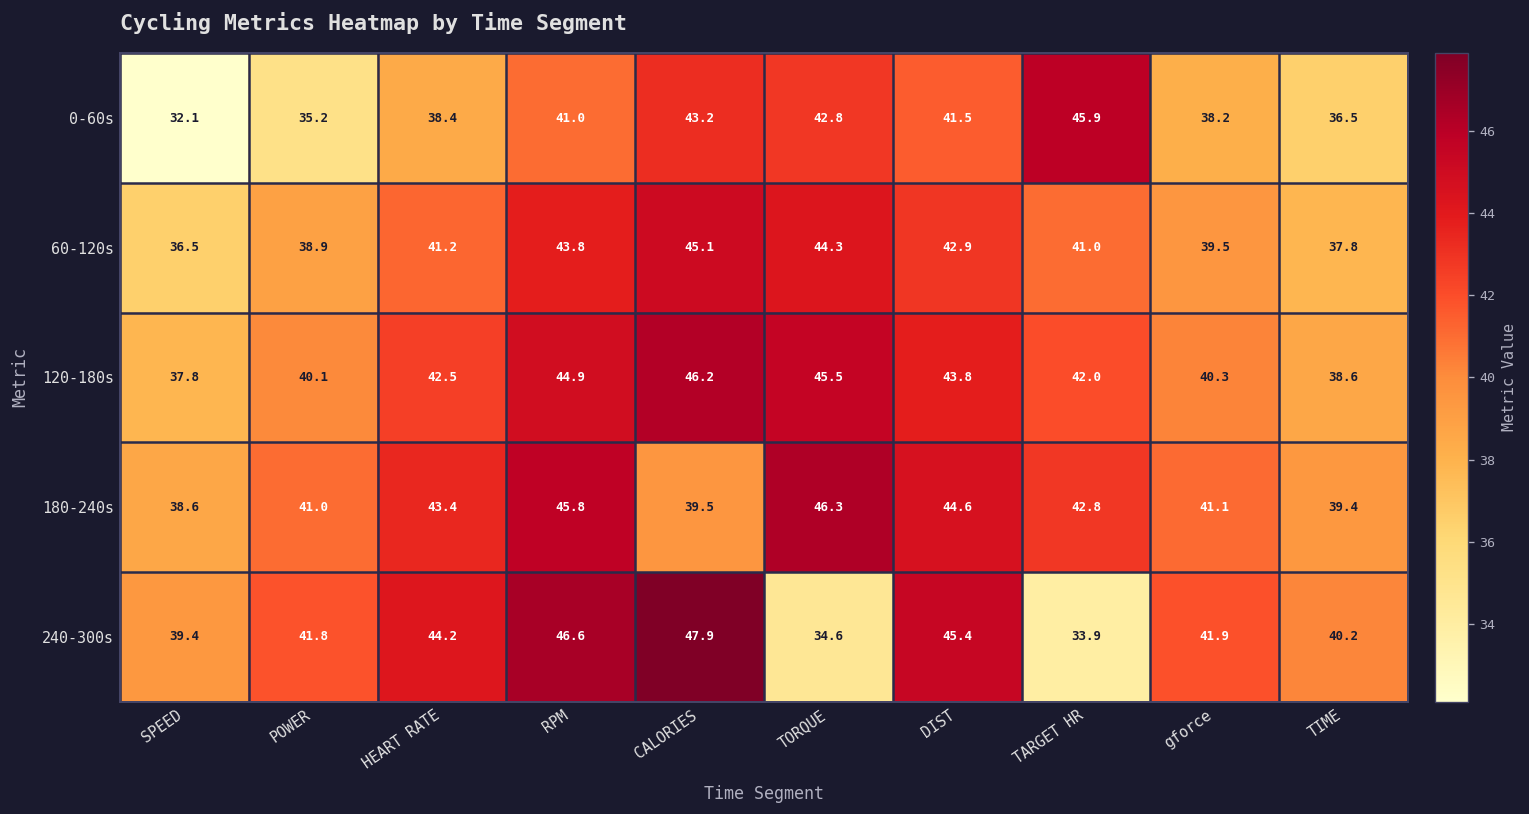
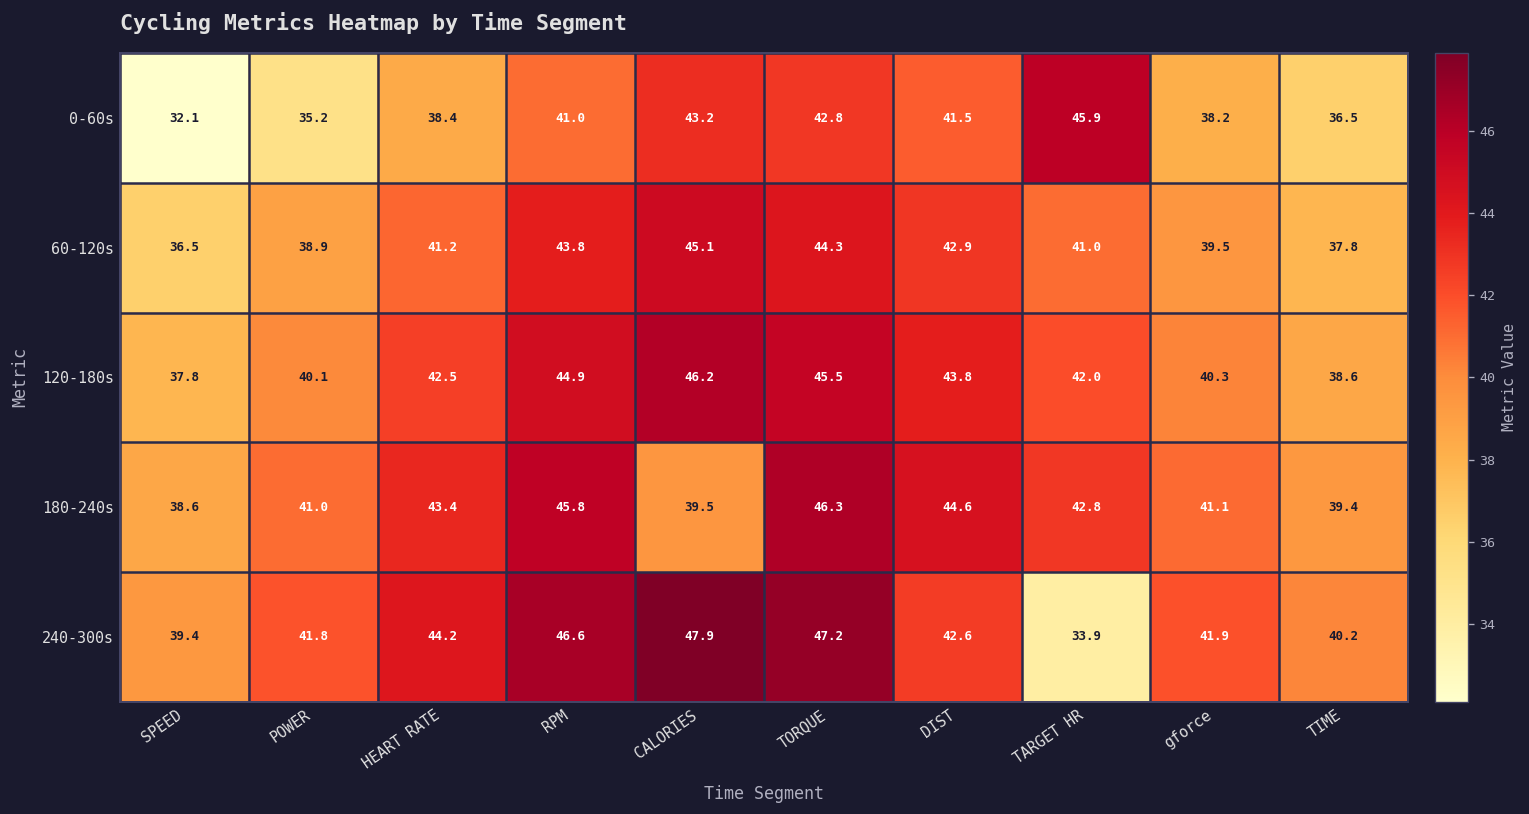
240-300s, TORQUE: 34.6 -> 47.2
240-300s, DIST: 45.4 -> 42.6
